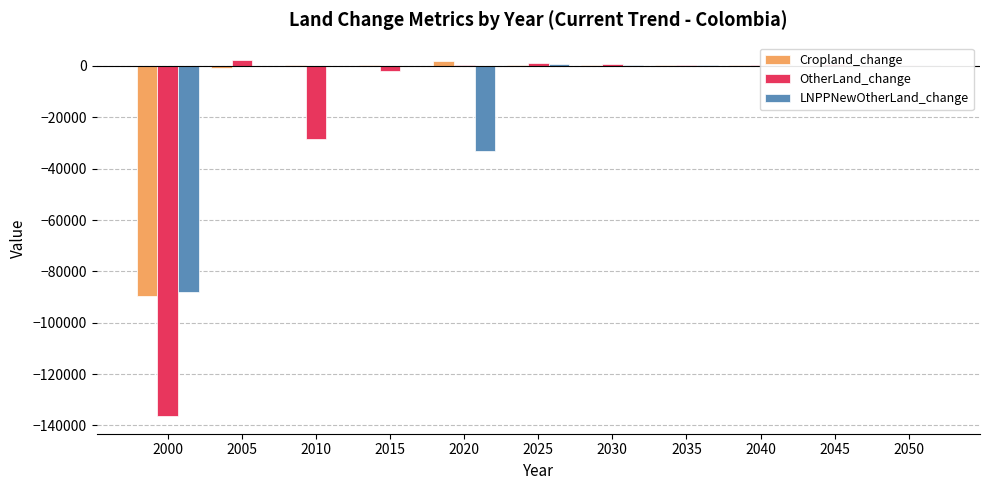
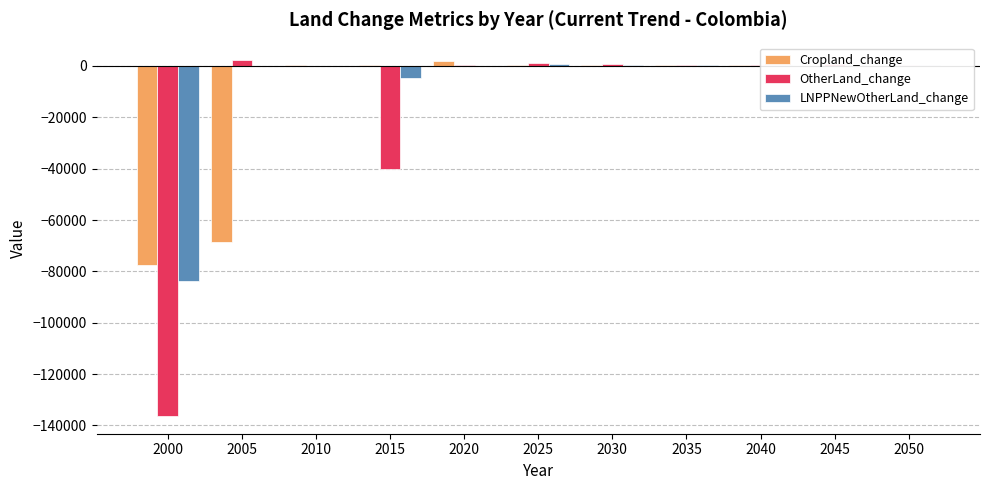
Cropland_change, 2000: -90000 -> -78000
LNPPNewOtherLand_change, 2000: -88000 -> -84000
Cropland_change, 2005: -1000 -> -69000
OtherLand_change, 2010: -28000 -> 0
OtherLand_change, 2015: -2000 -> -40000
LNPPNewOtherLand_change, 2015: 0 -> -5000
LNPPNewOtherLand_change, 2020: -33000 -> 0
